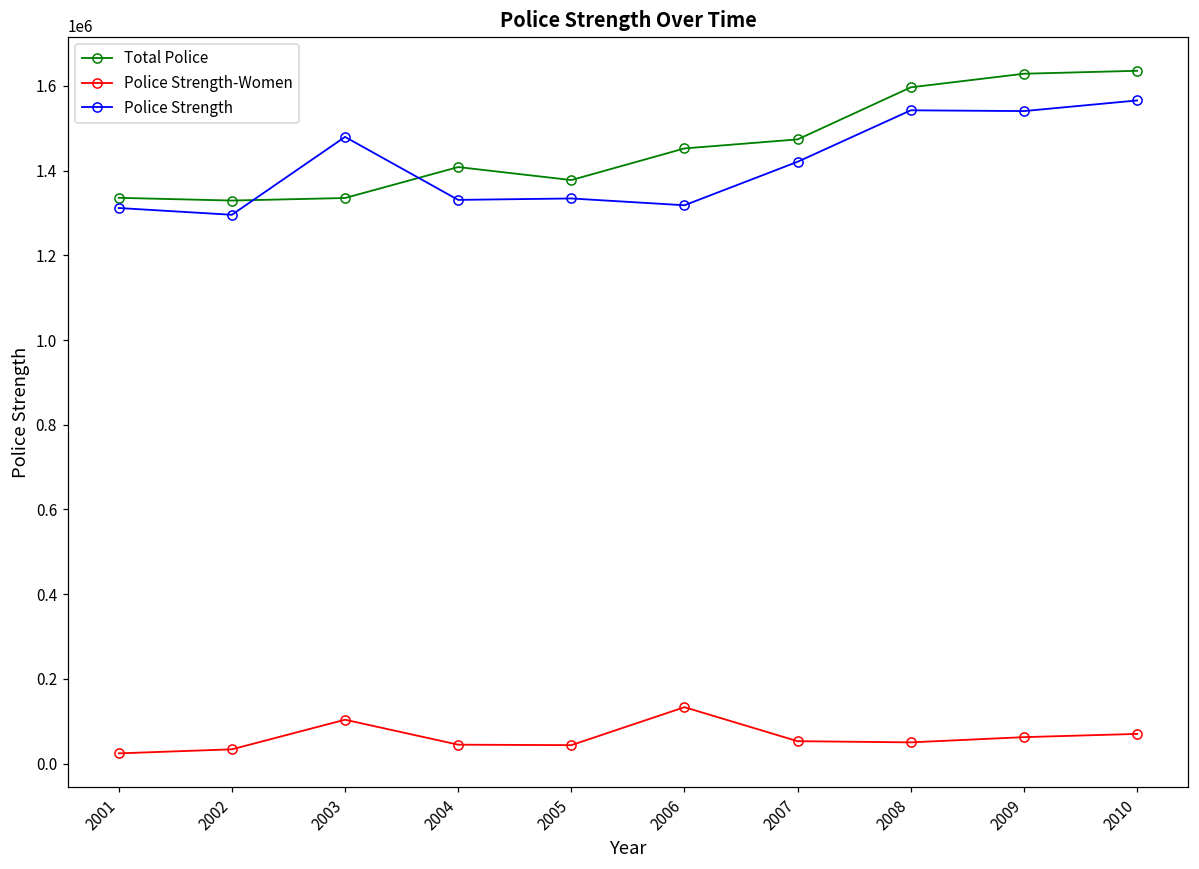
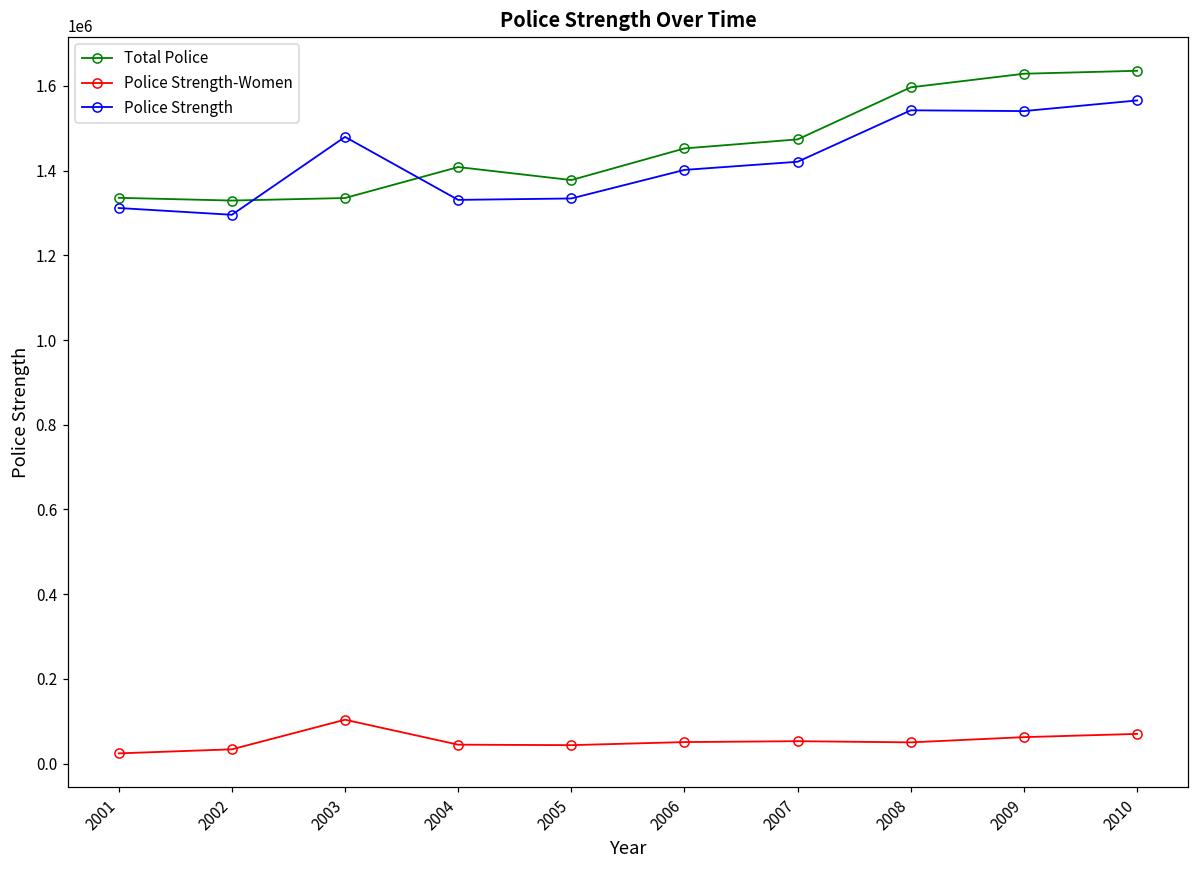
Police Strength-Women, 2006: 130000 -> 50000
Police Strength, 2006: 1320000 -> 1400000
